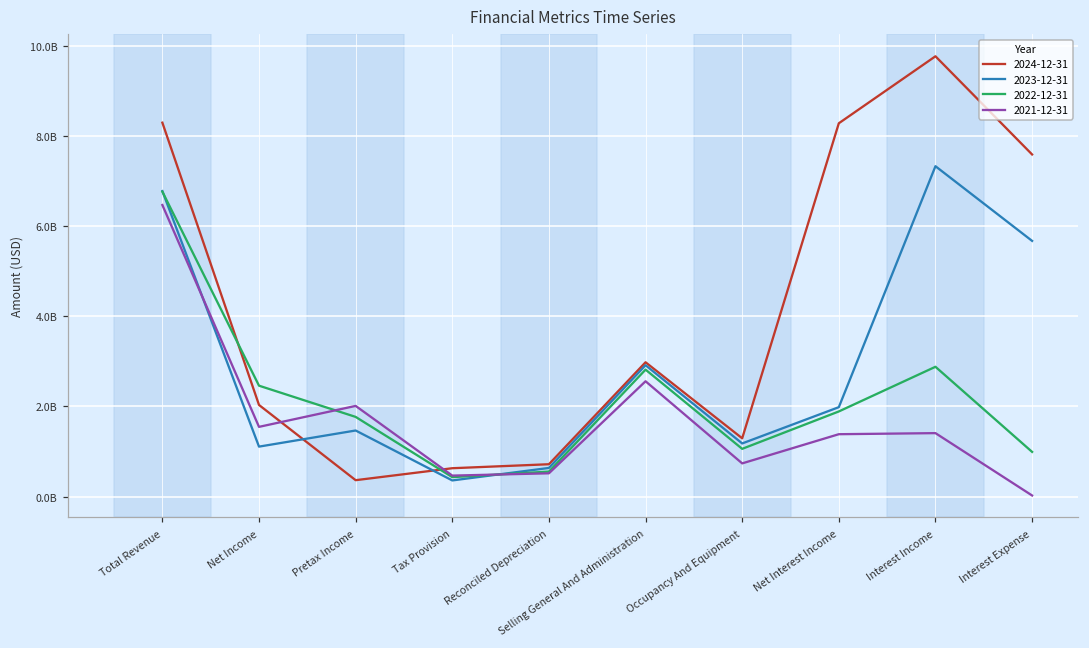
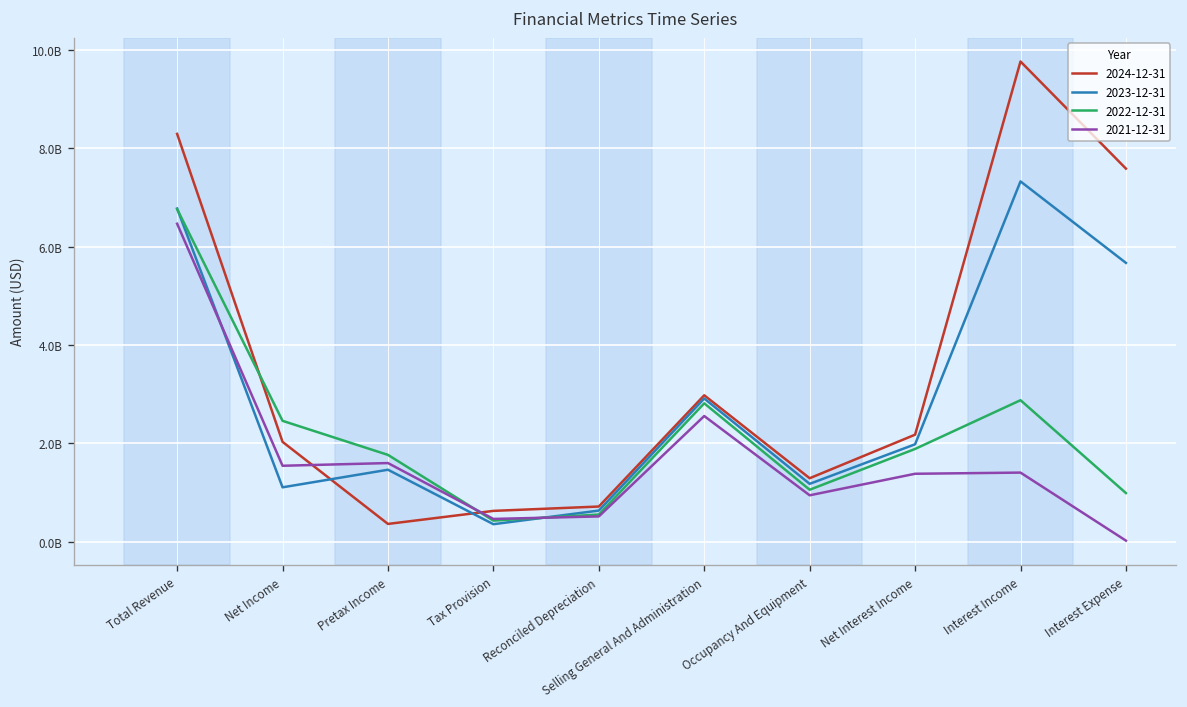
2021-12-31, Pretax Income: 2000000000 -> 1600000000
2021-12-31, Occupancy And Equipment: 700000000 -> 900000000
2024-12-31, Net Interest Income: 8300000000 -> 2200000000
